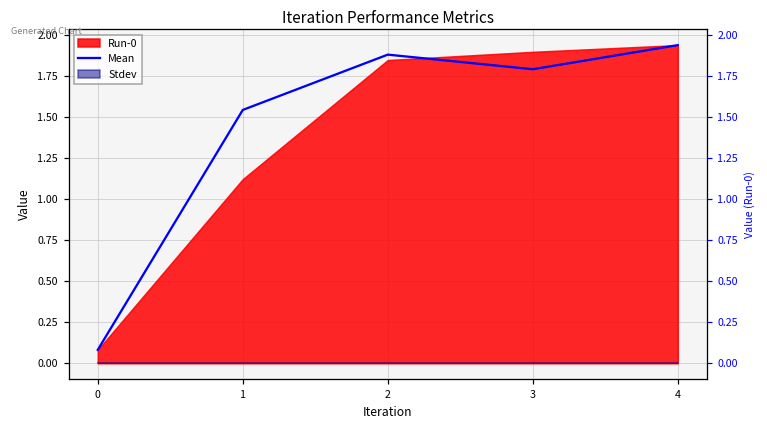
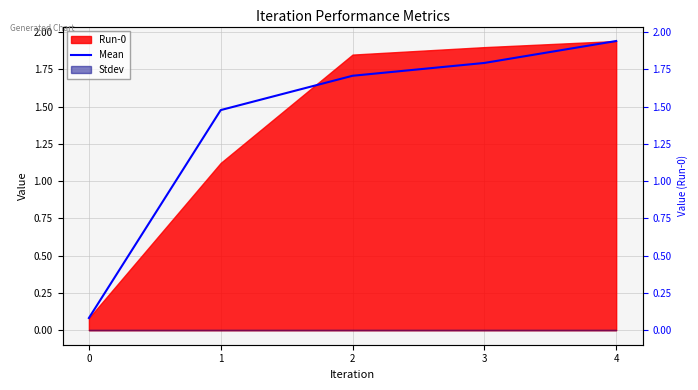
Mean, 1: 1.54 -> 1.48
Mean, 2: 1.88 -> 1.71
